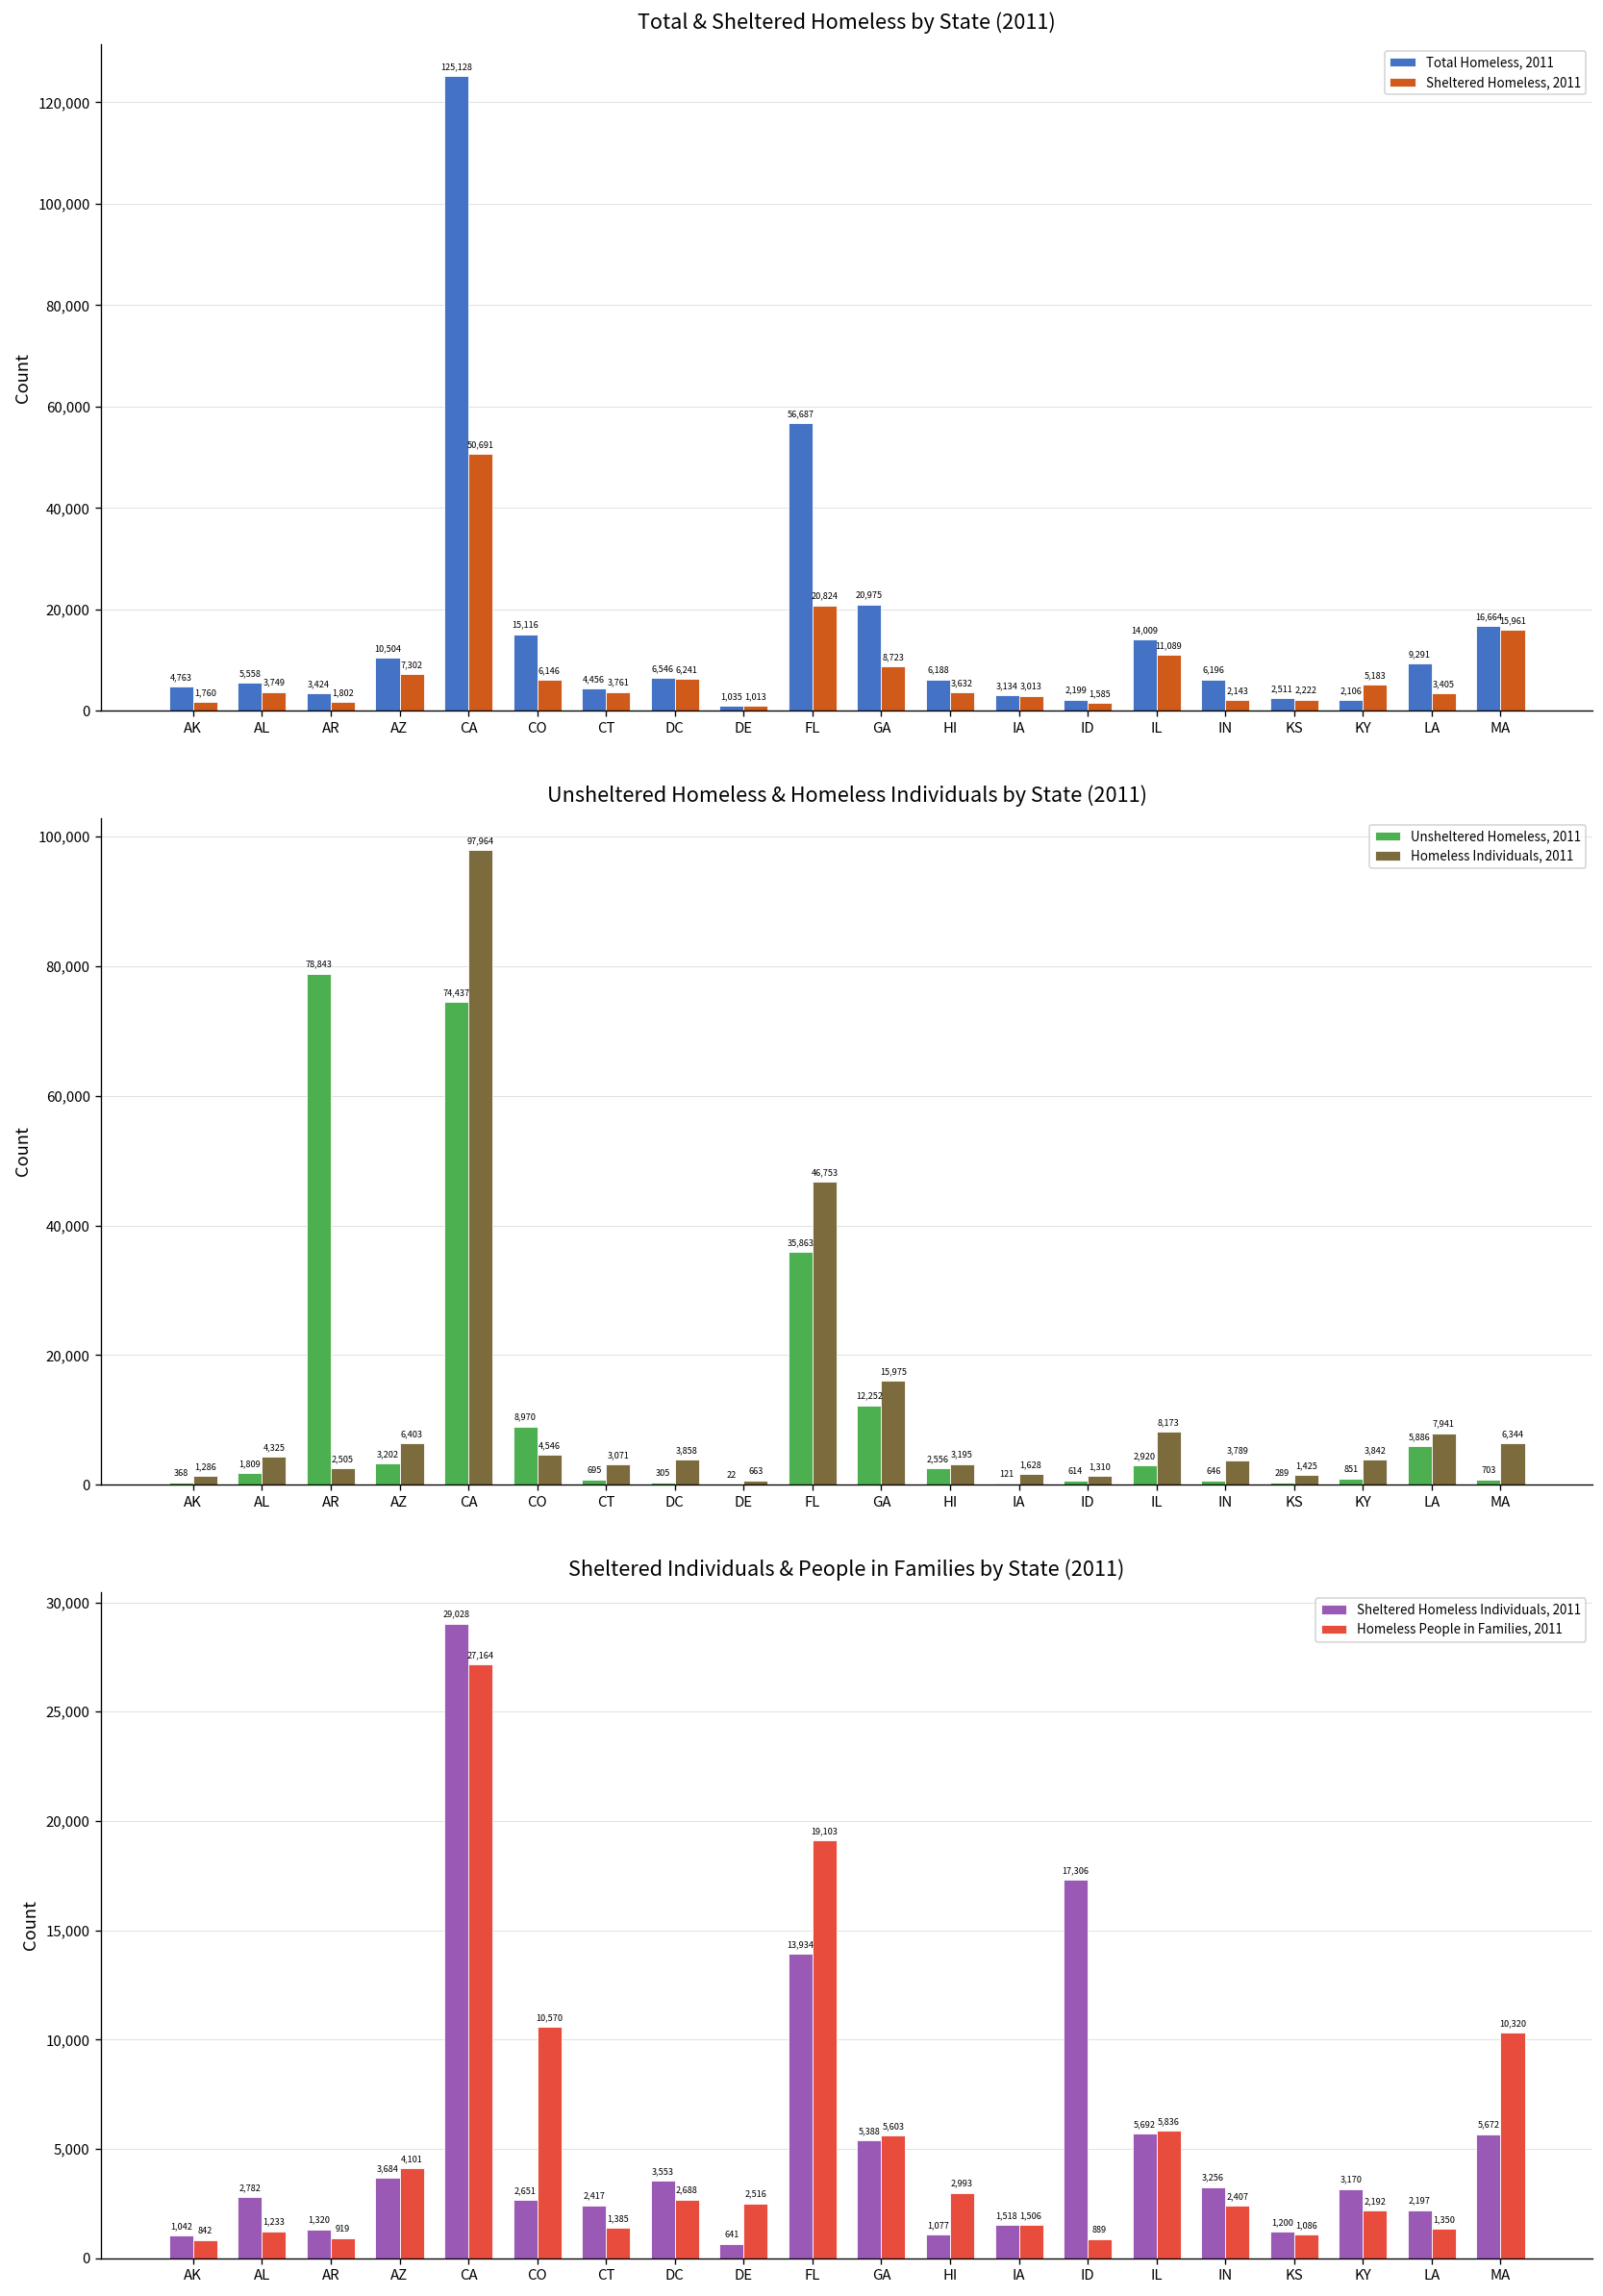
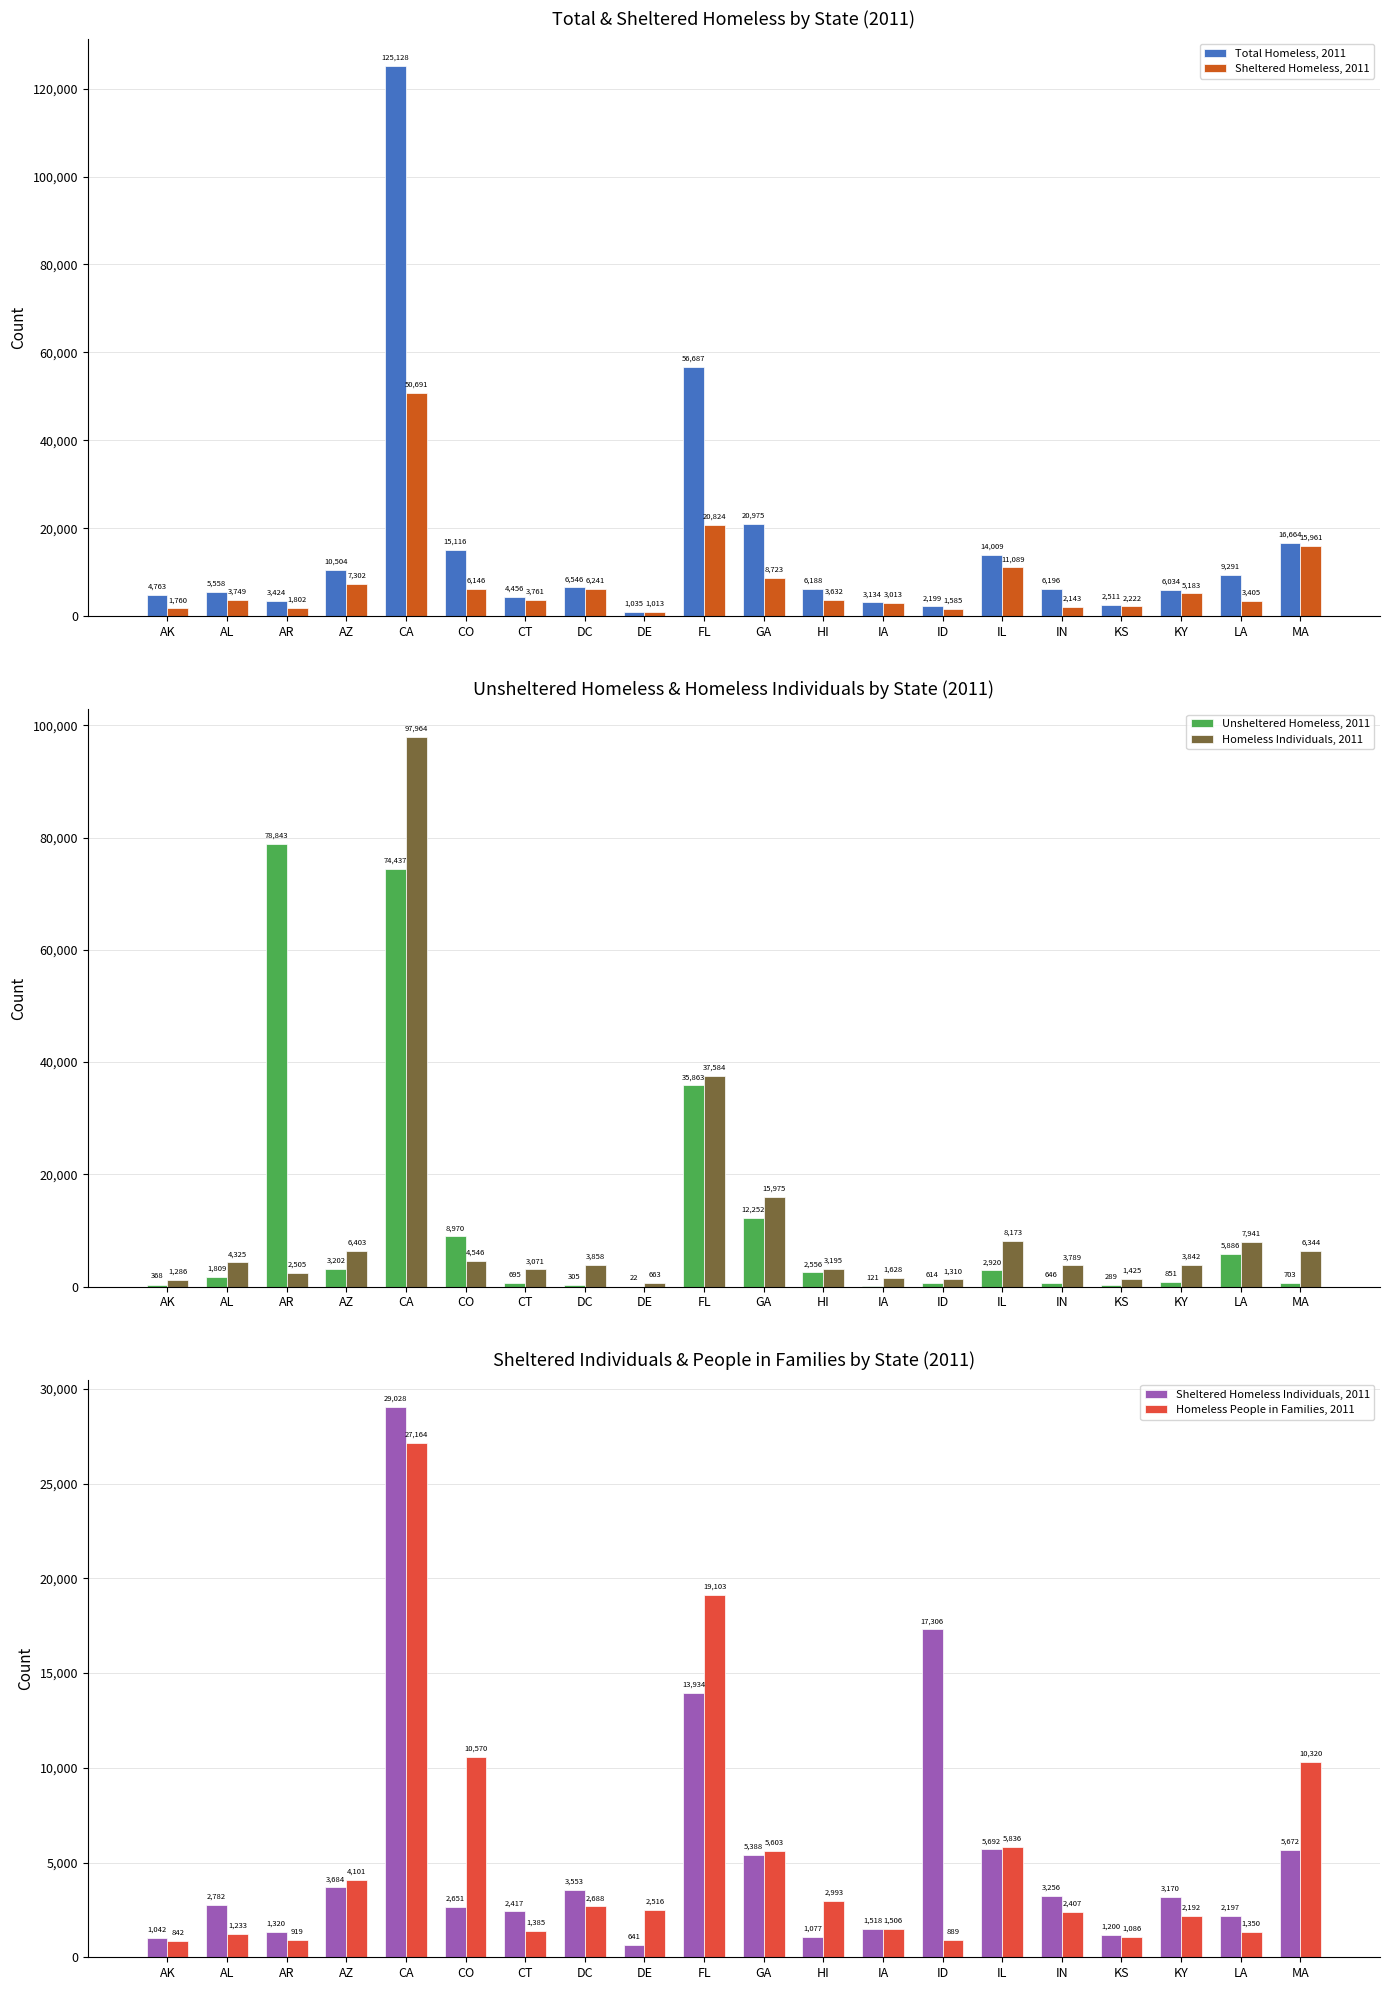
Total & Sheltered Homeless by State (2011), Total Homeless, 2011, KY: 2,106 -> 6,034
Unsheltered Homeless & Homeless Individuals by State (2011), Homeless Individuals, 2011, FL: 46,753 -> 37,584
